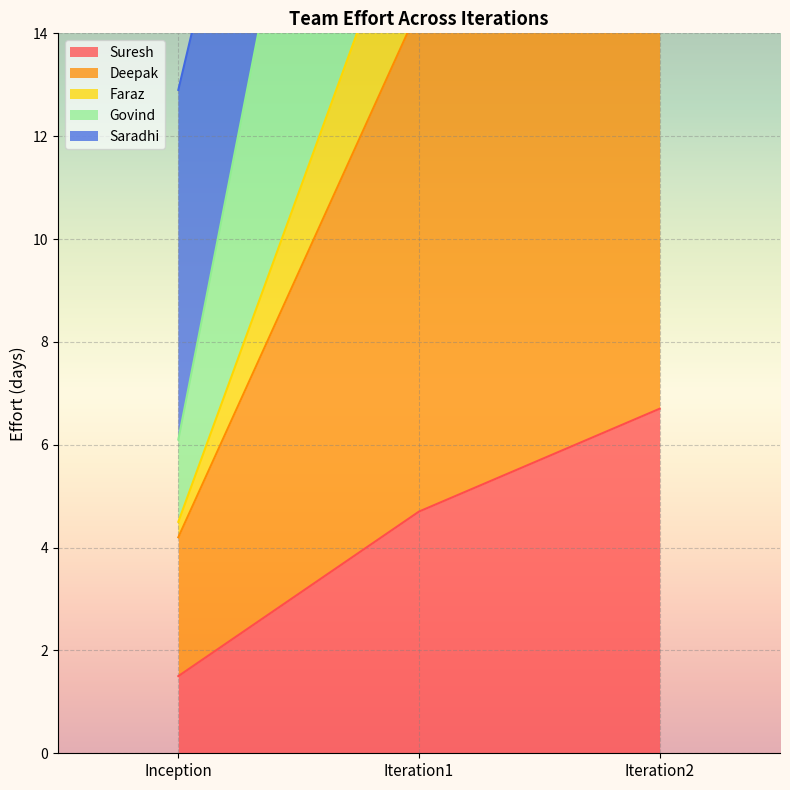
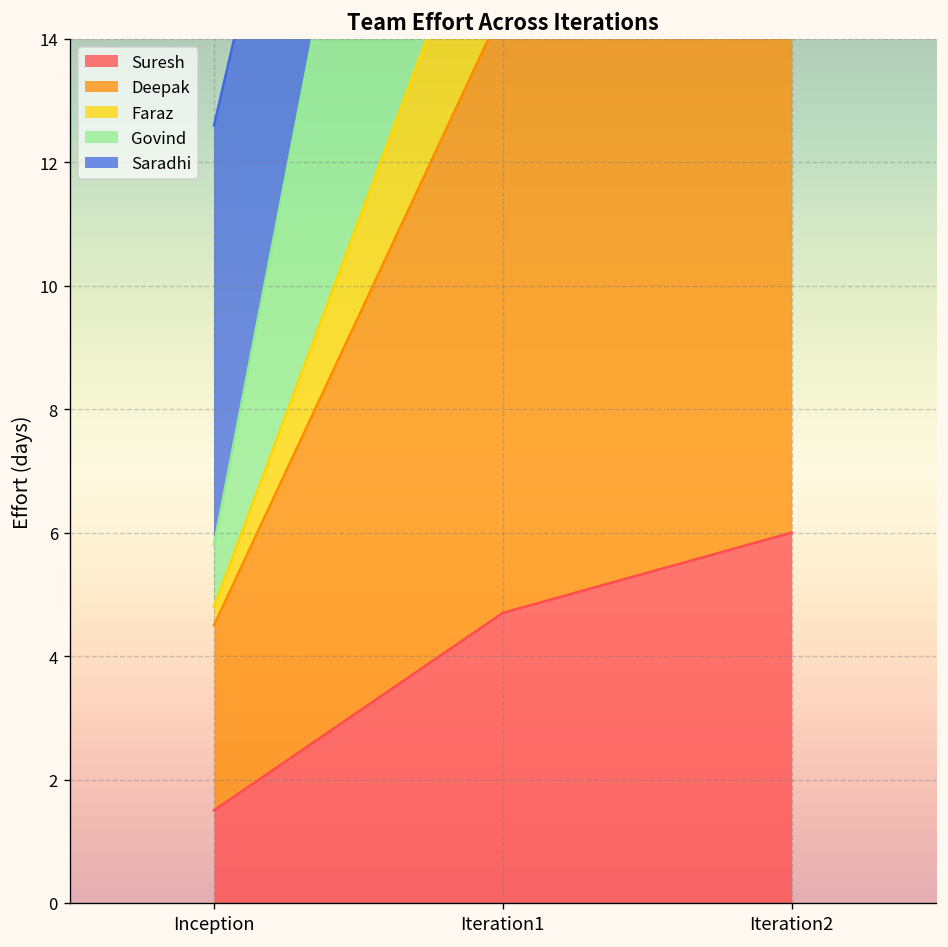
Deepak, Inception: 2.7 -> 3.0
Govind, Inception: 1.6 -> 1.0
Suresh, Iteration2: 6.7 -> 6.0
